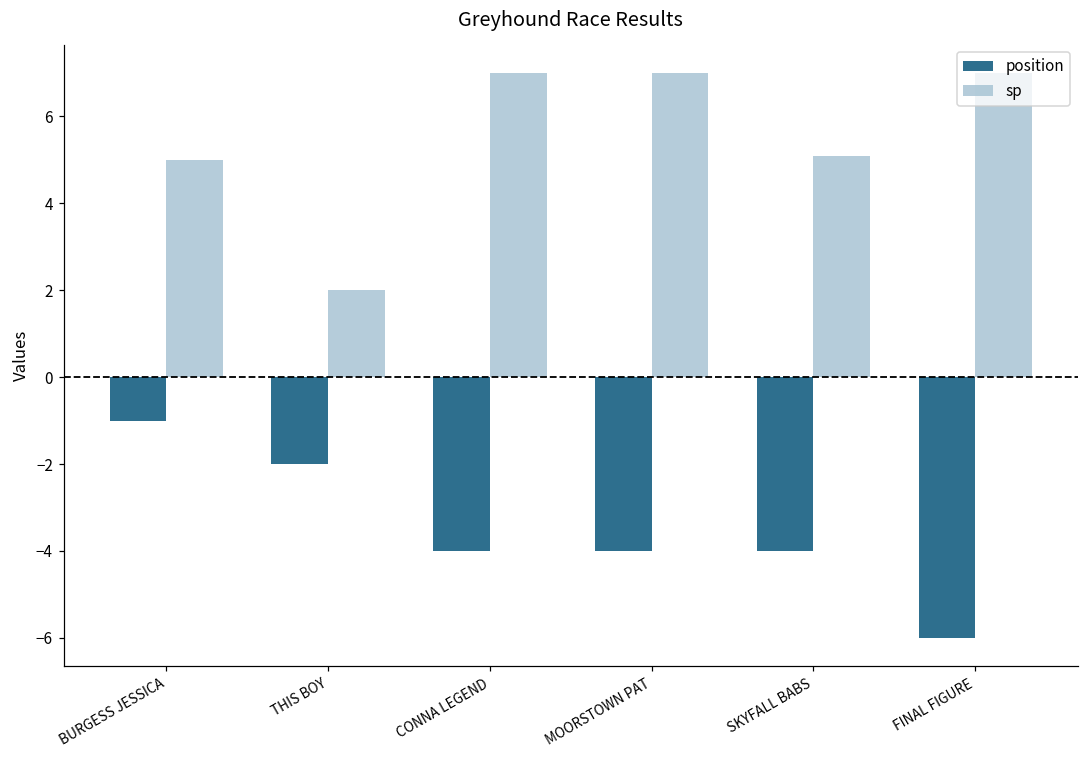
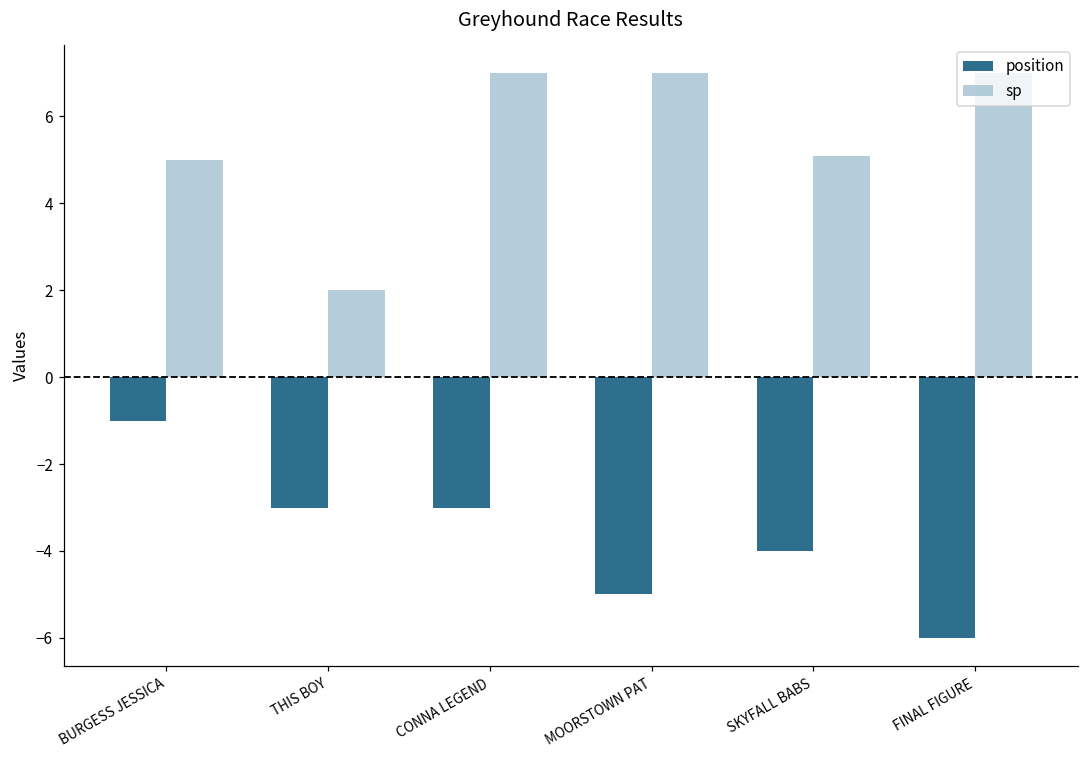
position, THIS BOY: -2.0 -> -3.0
position, CONNA LEGEND: -4.0 -> -3.0
position, MOORSTOWN PAT: -4.0 -> -5.0
